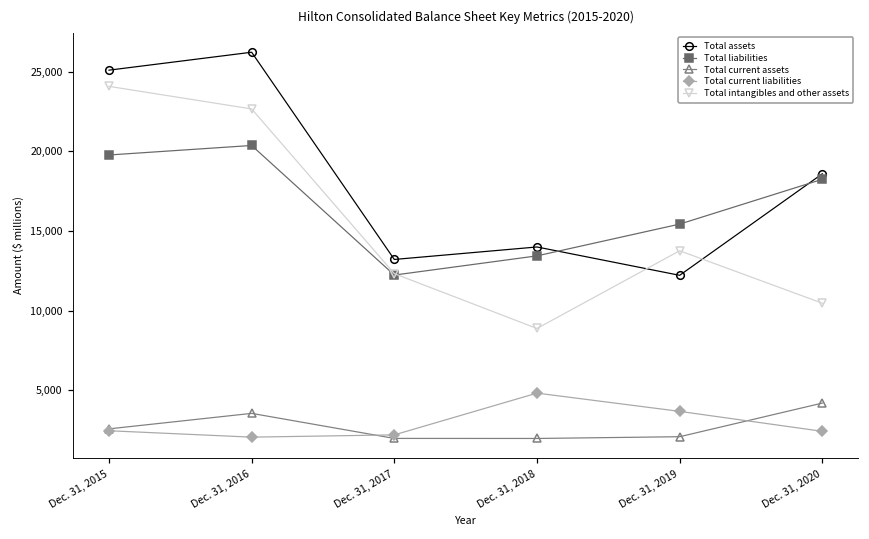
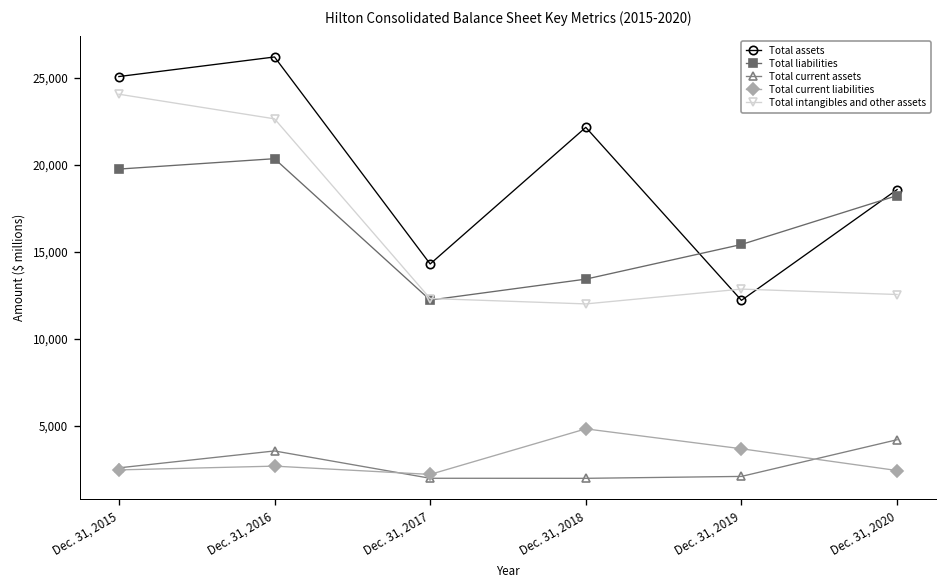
Total current liabilities, Dec. 31, 2016: 2,100 -> 2,700
Total assets, Dec. 31, 2017: 13,200 -> 14,300
Total assets, Dec. 31, 2018: 14,000 -> 22,200
Total intangibles and other assets, Dec. 31, 2018: 8,900 -> 12,000
Total intangibles and other assets, Dec. 31, 2019: 13,800 -> 12,900
Total intangibles and other assets, Dec. 31, 2020: 10,500 -> 12,600
